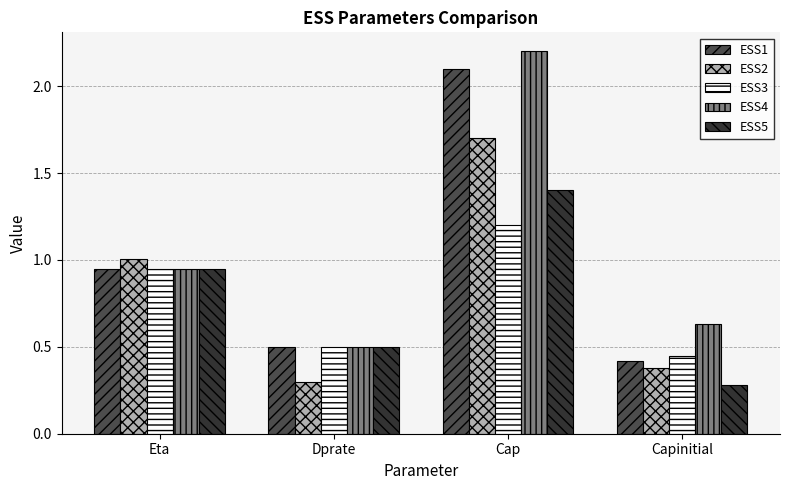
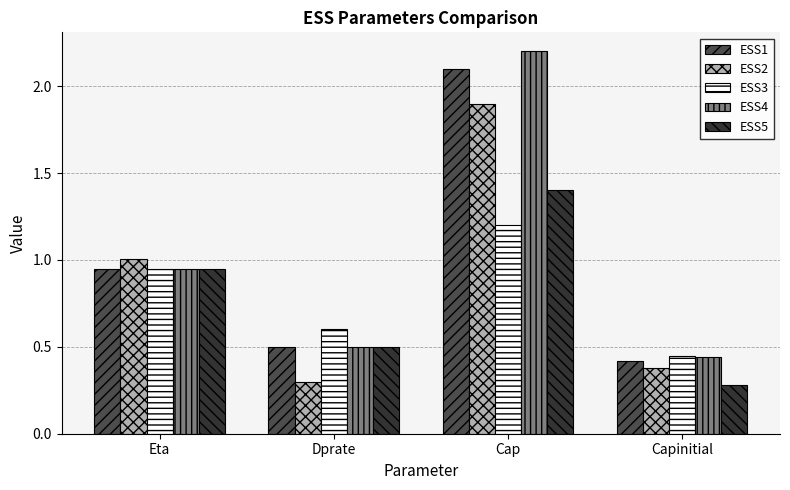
ESS3, Dprate: 0.5 -> 0.6
ESS2, Cap: 1.7 -> 1.9
ESS4, Capinitial: 0.63 -> 0.44
